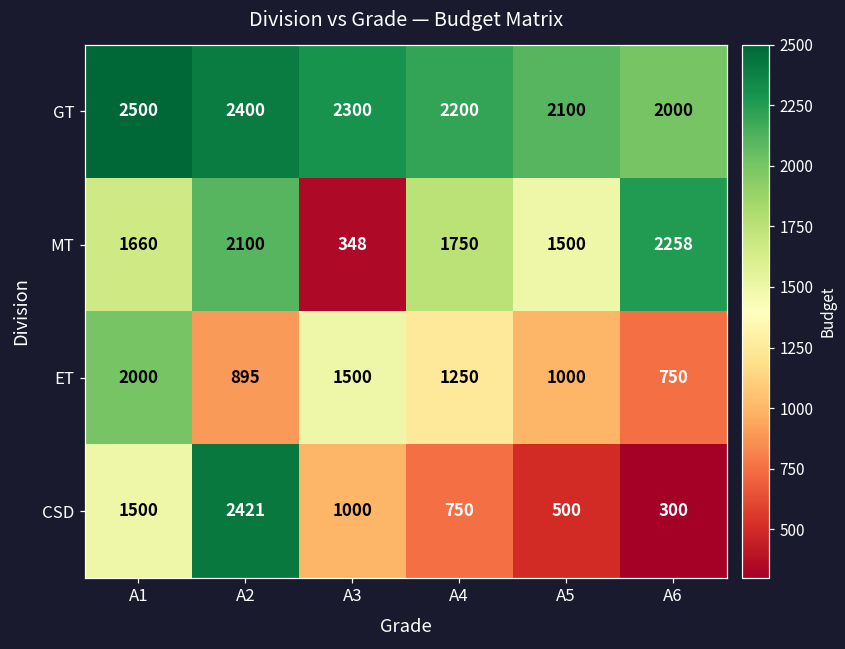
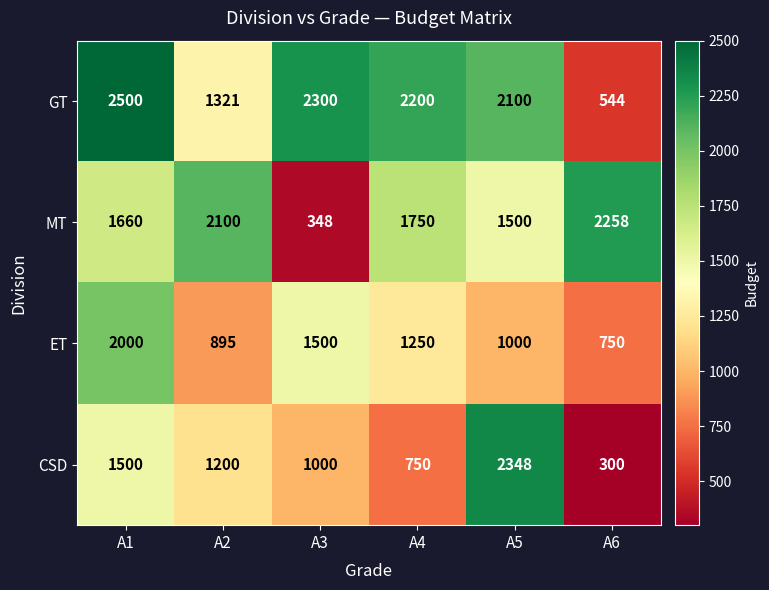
GT, A2: 2400 -> 1321
GT, A6: 2000 -> 544
CSD, A2: 2421 -> 1200
CSD, A5: 500 -> 2348
